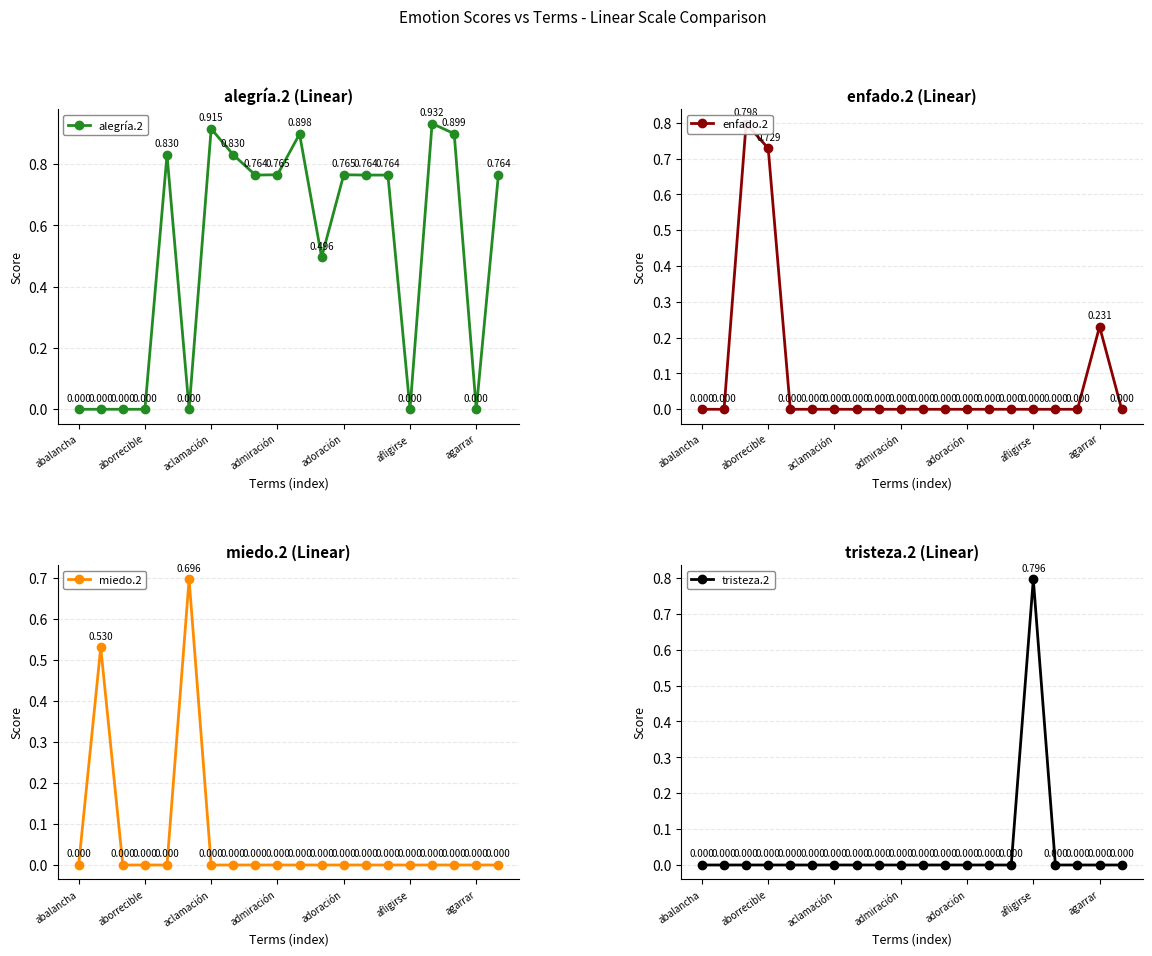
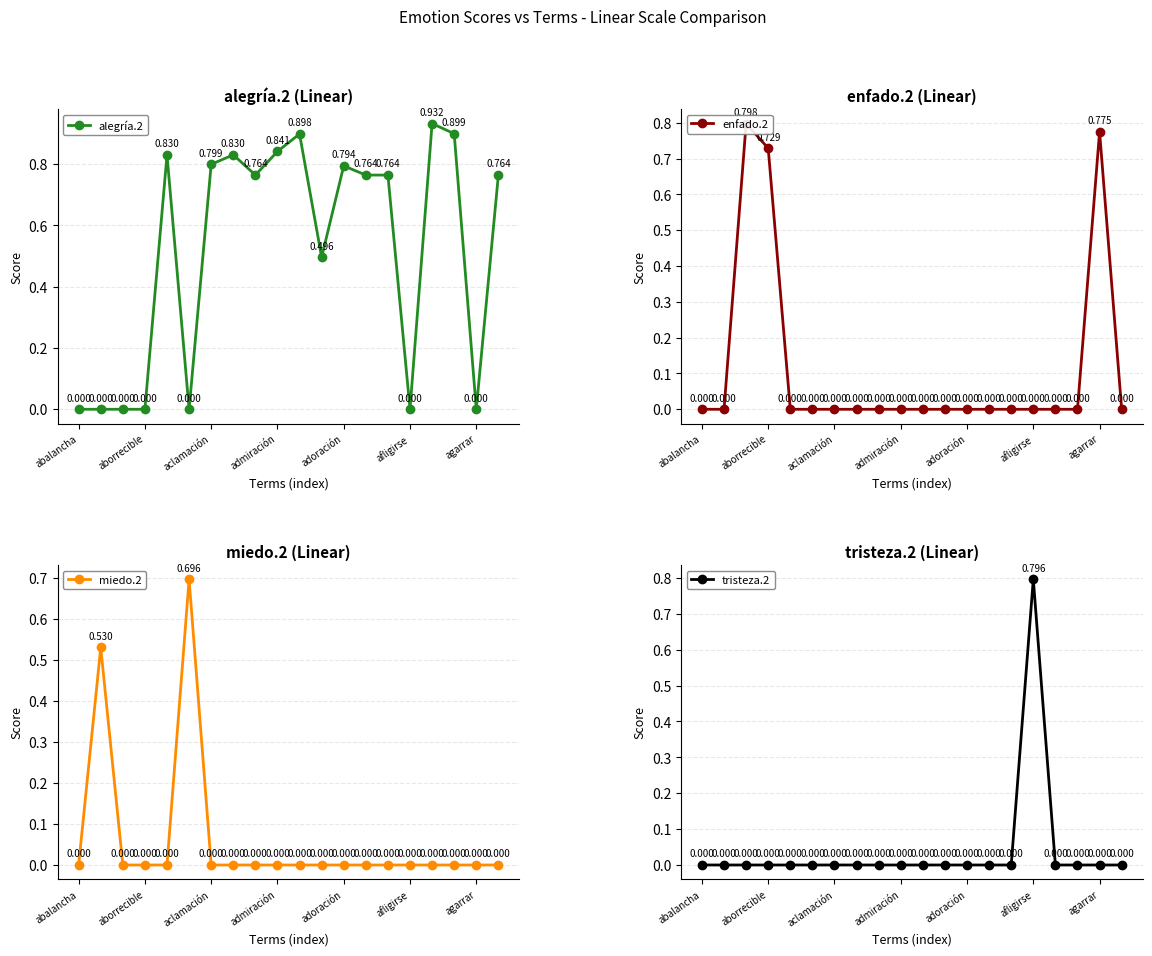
alegría.2 (Linear), aclamación: 0.915 -> 0.799
alegría.2 (Linear), admiración: 0.765 -> 0.841
alegría.2 (Linear), adoración: 0.765 -> 0.794
enfado.2 (Linear), agarrar: 0.231 -> 0.775
